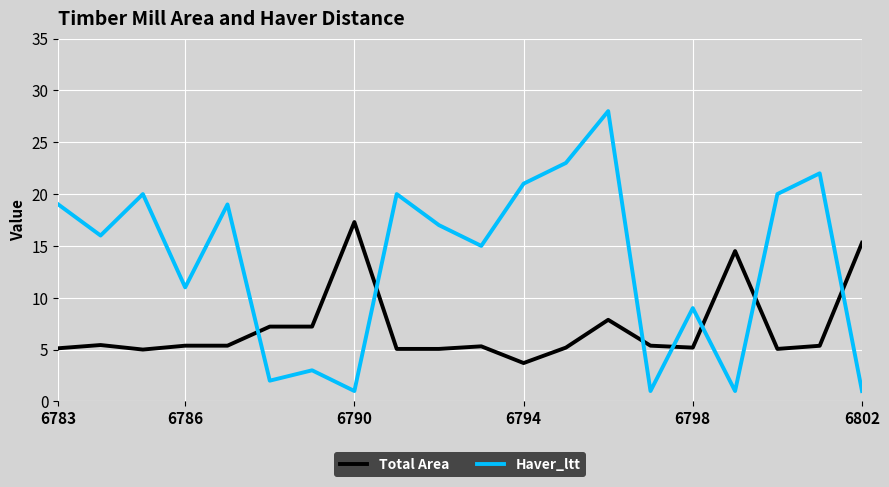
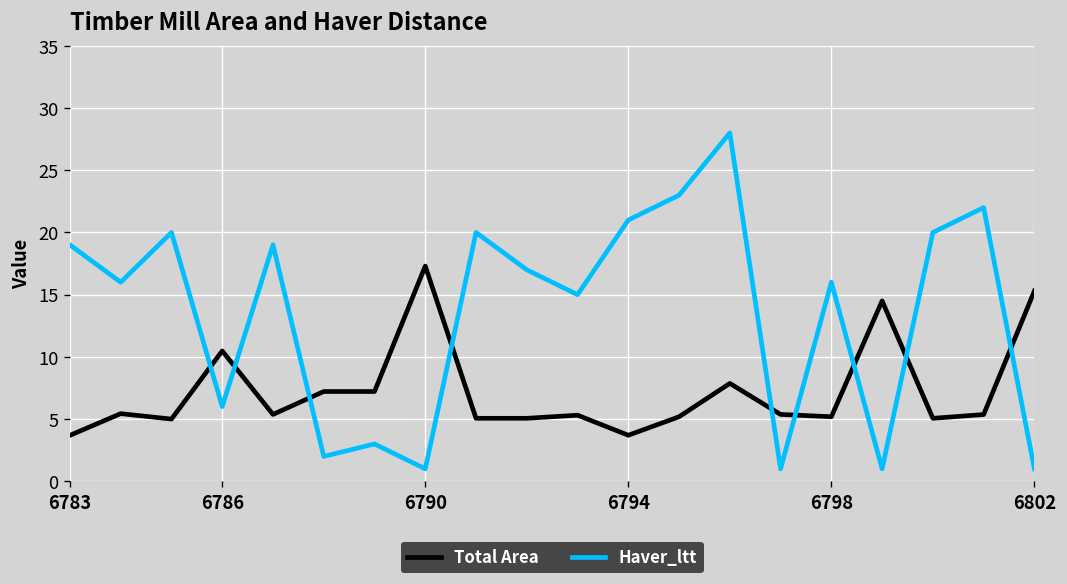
Total Area, 6783: 5.1 -> 3.7
Total Area, 6786: 5.4 -> 10.5
Haver_ltt, 6786: 11 -> 6
Haver_ltt, 6798: 9 -> 16
